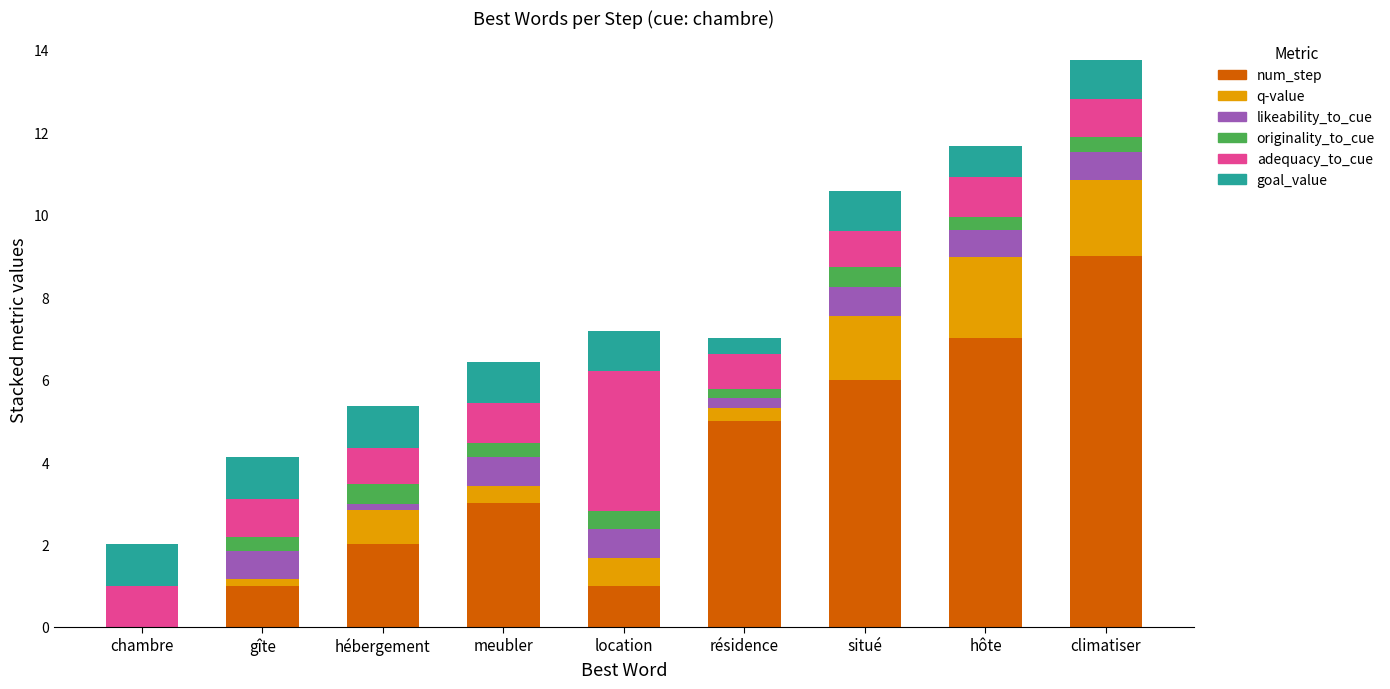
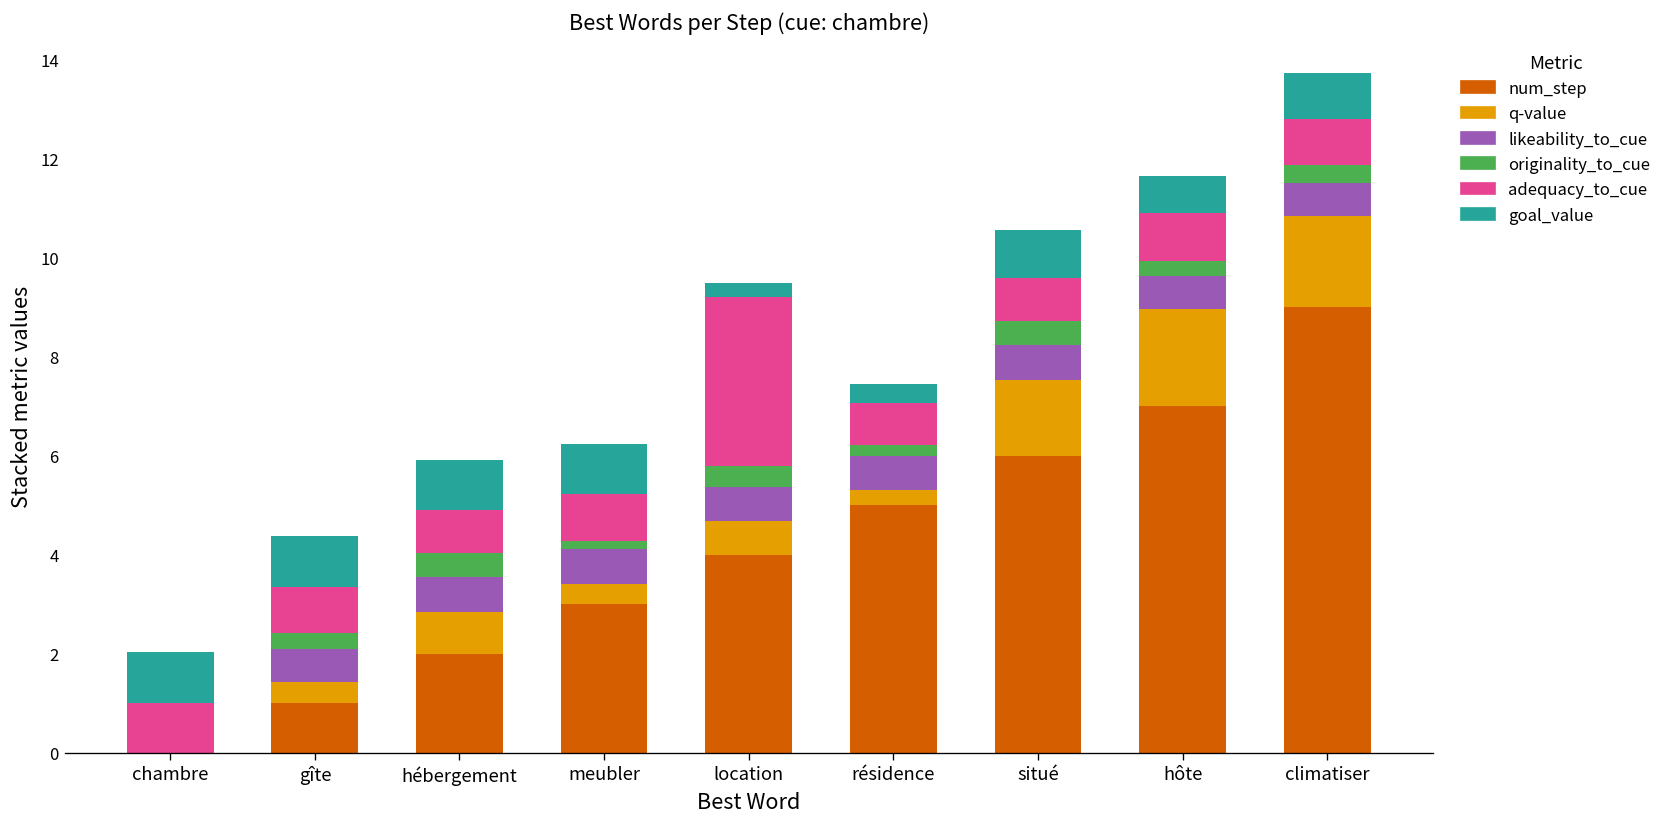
q-value, gîte: 0.2 -> 0.4
likeability_to_cue, hébergement: 0.1 -> 0.7
originality_to_cue, meubler: 0.4 -> 0.2
num_step, location: 1 -> 4
goal_value, location: 1.0 -> 0.3
likeability_to_cue, résidence: 0.2 -> 0.7
